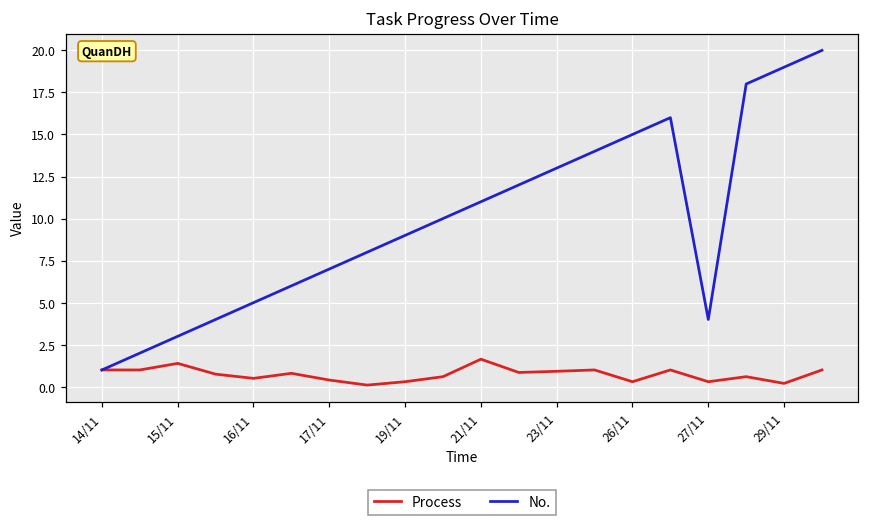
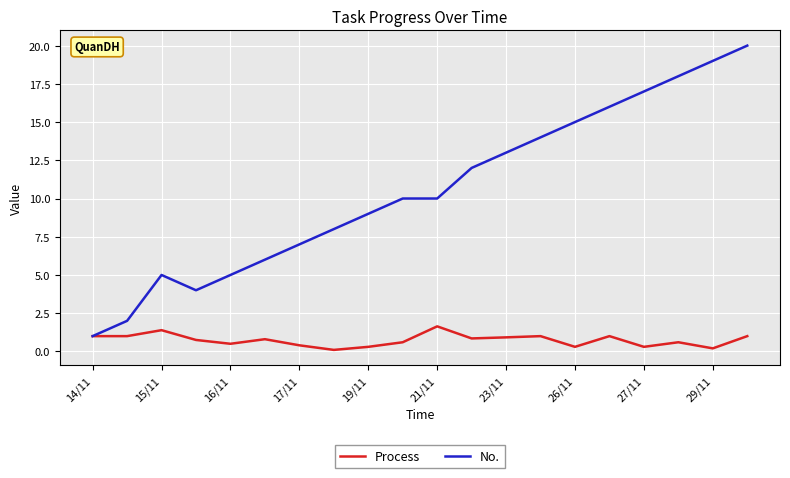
No., 15/11: 3 -> 5
No., 21/11: 11 -> 10
No., 27/11: 4 -> 17
